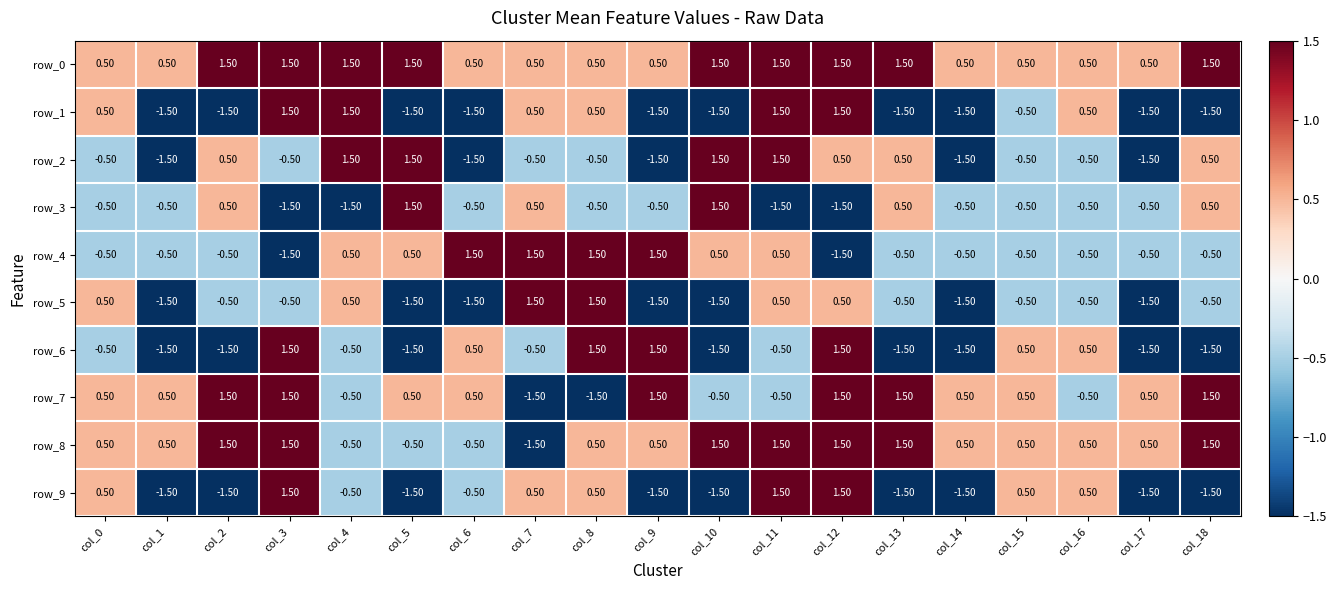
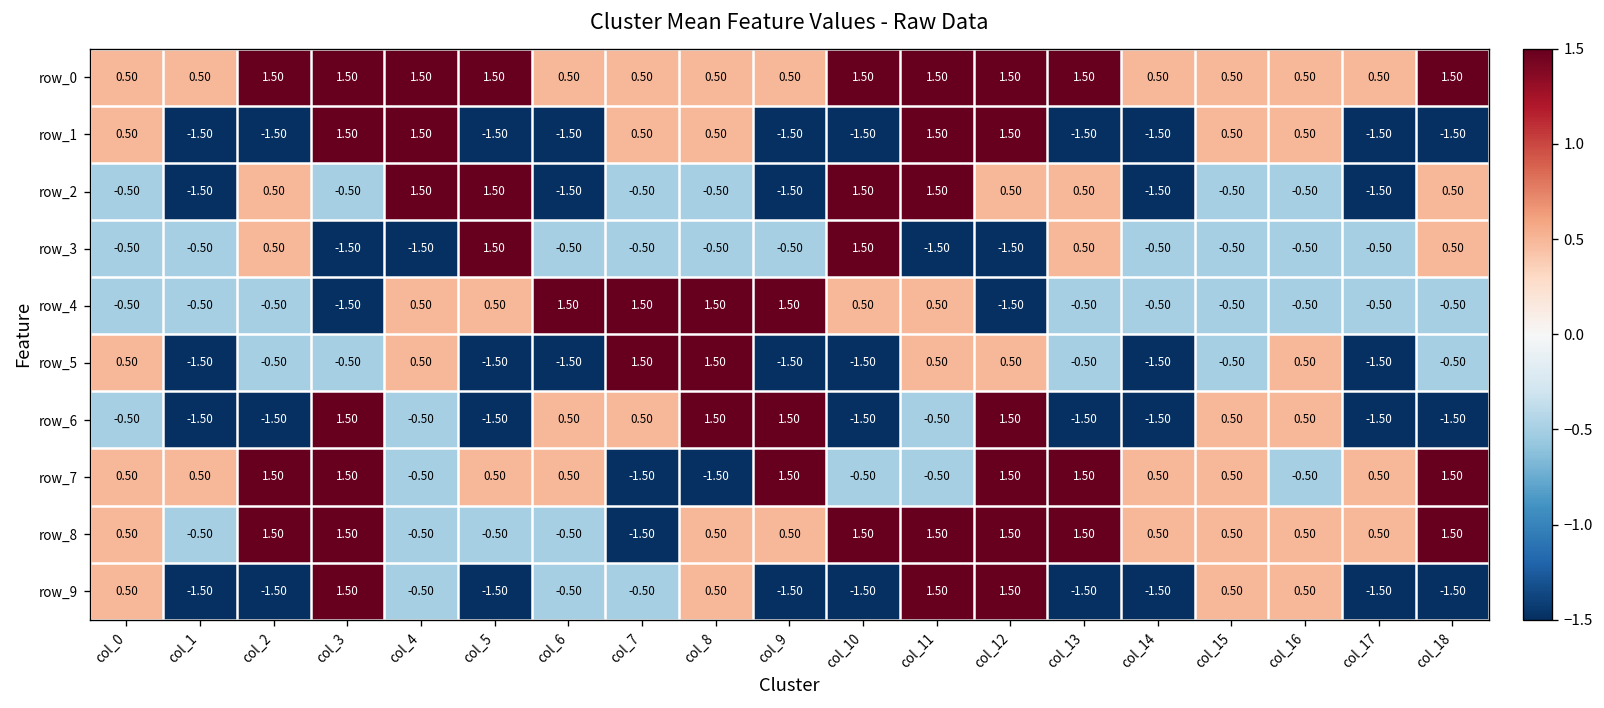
row_1, col_15: -0.50 -> 0.50
row_3, col_7: 0.50 -> -0.50
row_5, col_16: -0.50 -> 0.50
row_6, col_7: -0.50 -> 0.50
row_8, col_1: 0.50 -> -0.50
row_9, col_7: 0.50 -> -0.50
